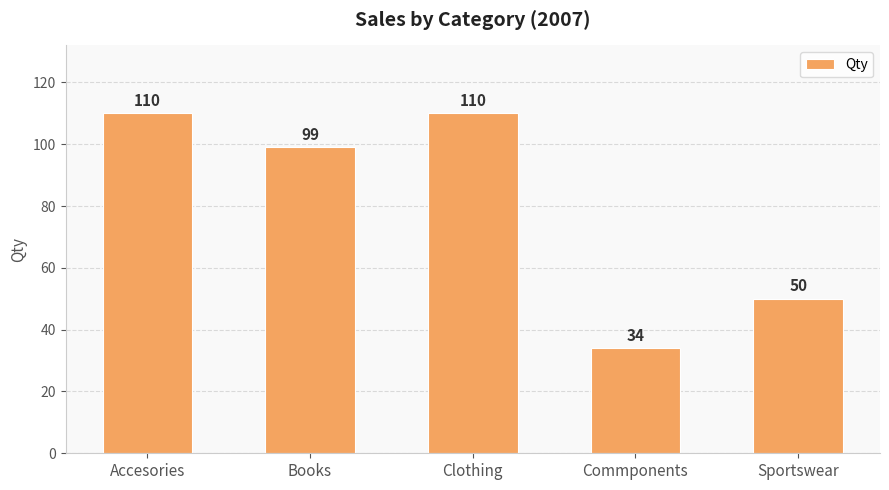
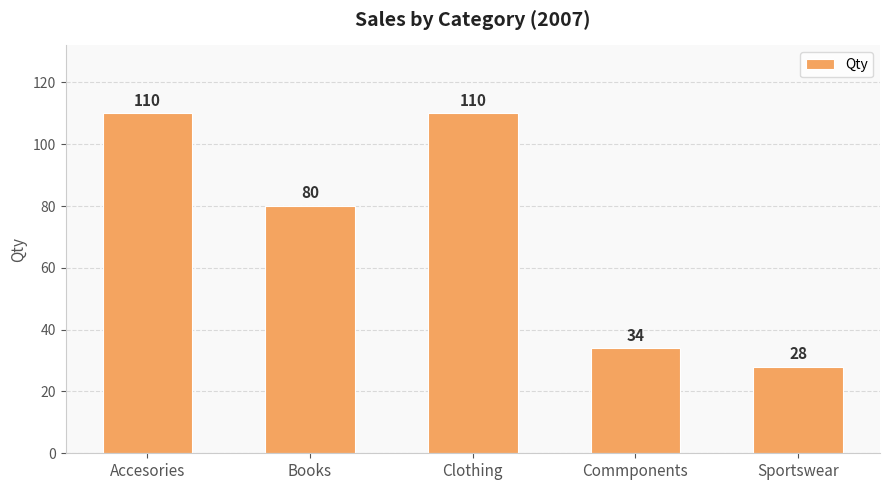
Books: 99 -> 80
Sportswear: 50 -> 28
